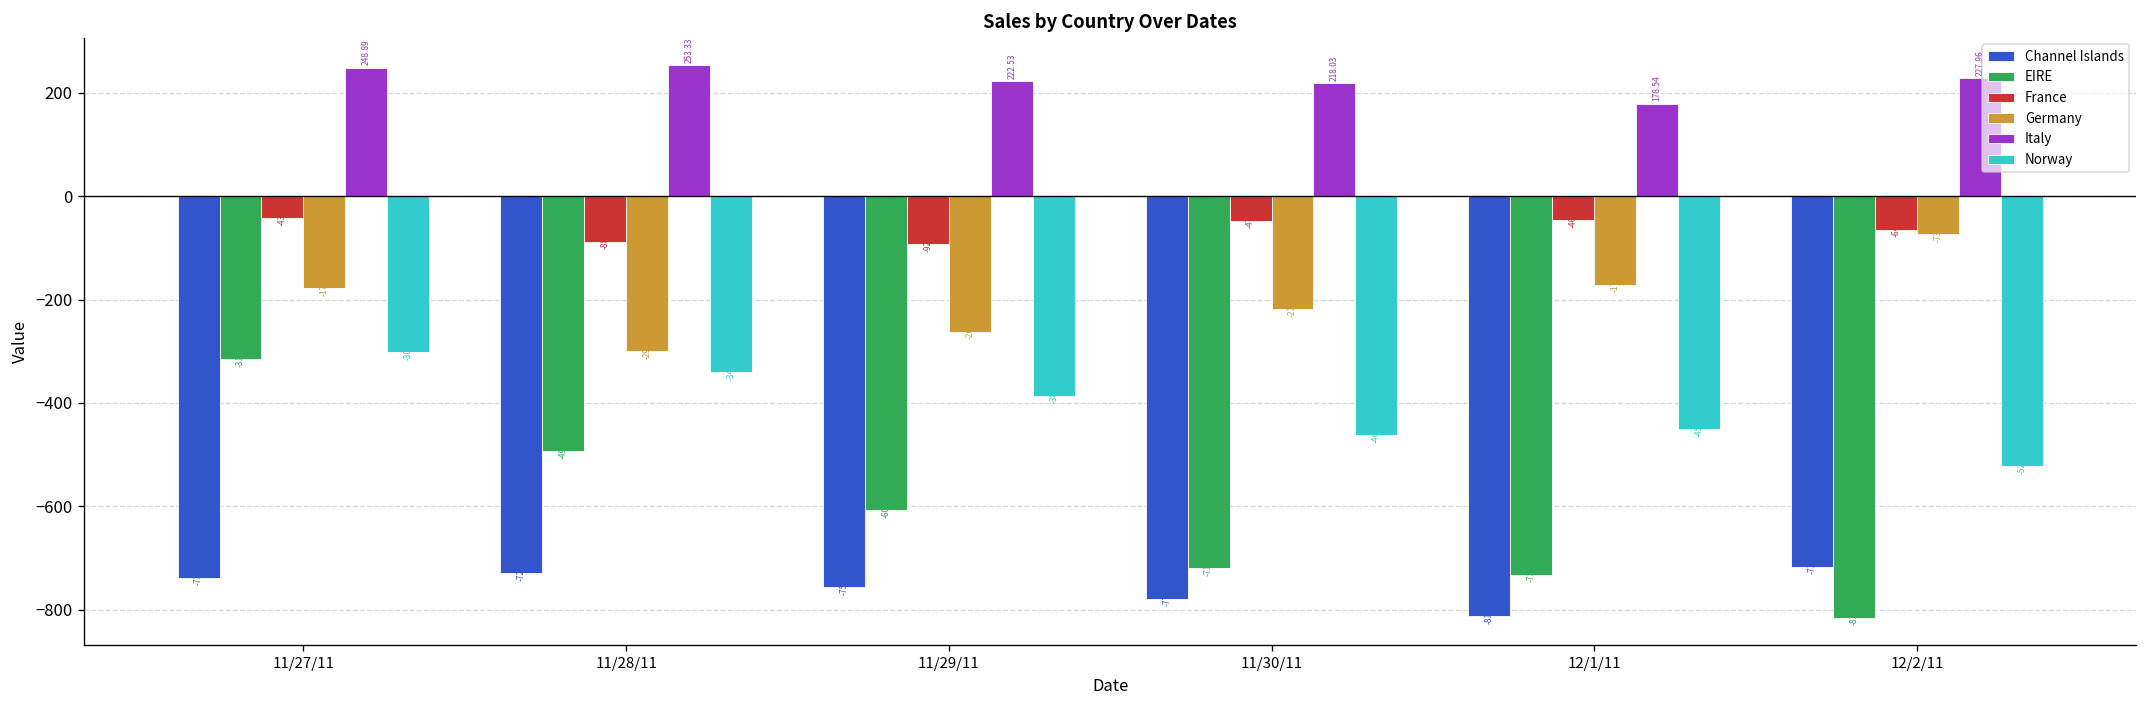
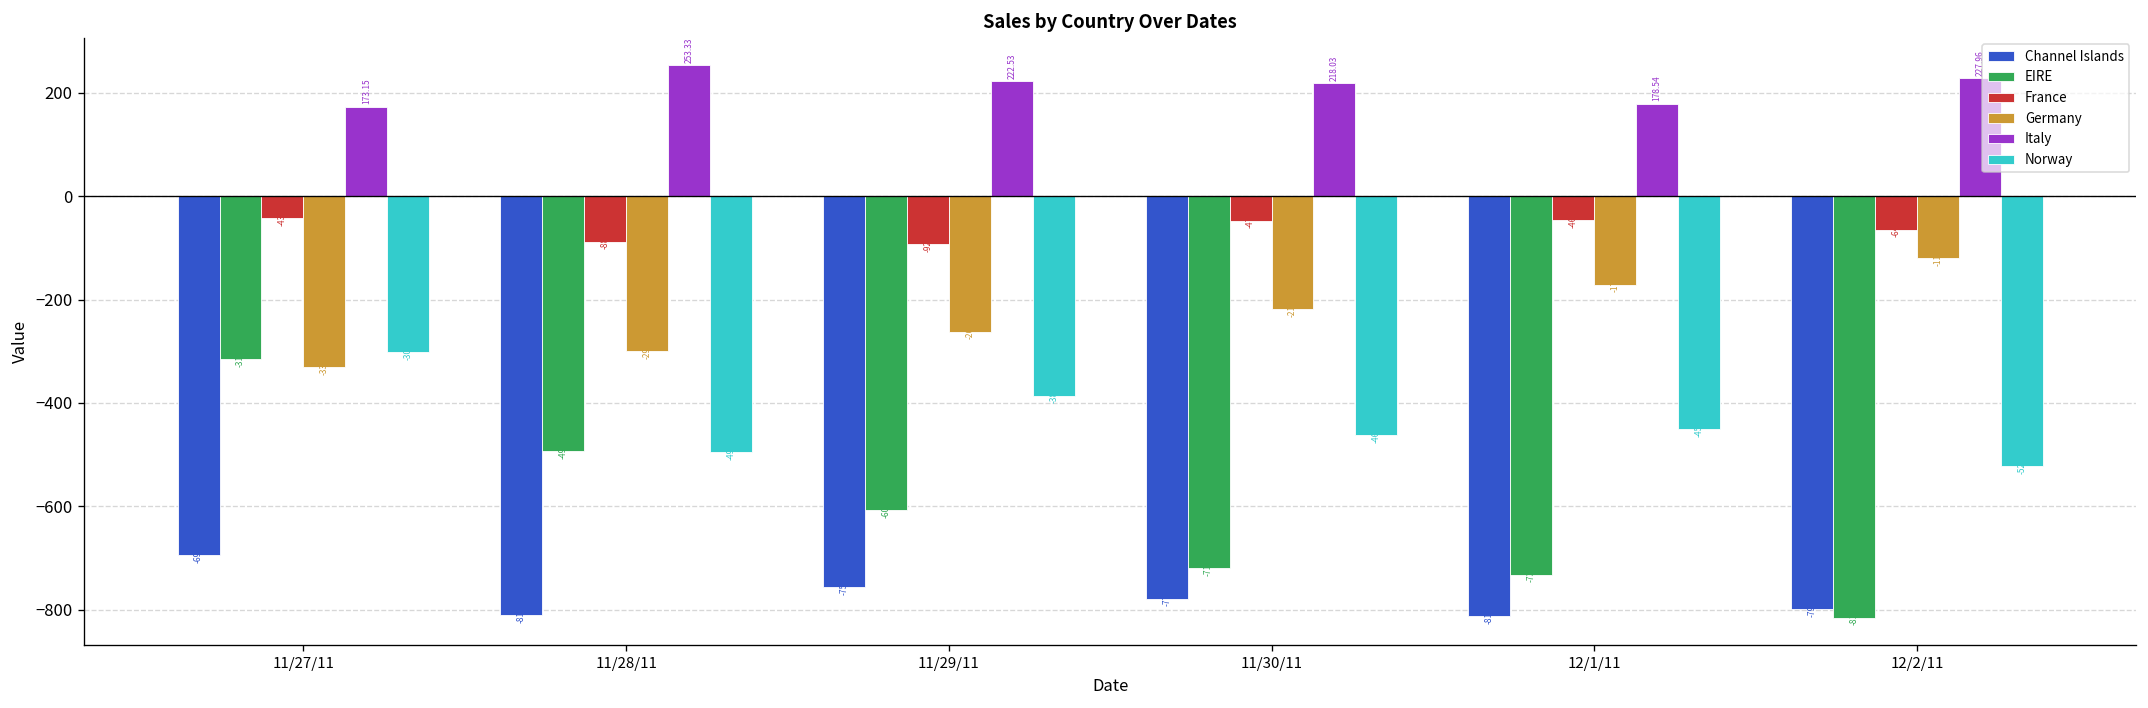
Channel Islands, 11/27/11: -740 -> -690
Germany, 11/27/11: -180 -> -330
Italy, 11/27/11: 248.89 -> 173.15
Channel Islands, 11/28/11: -730 -> -810
Norway, 11/28/11: -340 -> -500
Channel Islands, 12/2/11: -720 -> -800
Germany, 12/2/11: -70 -> -120
